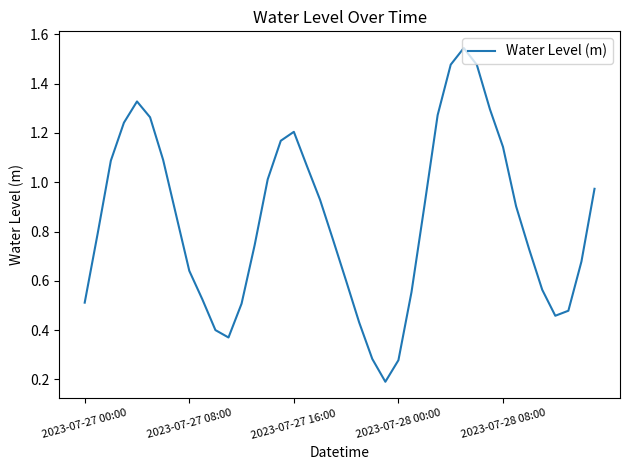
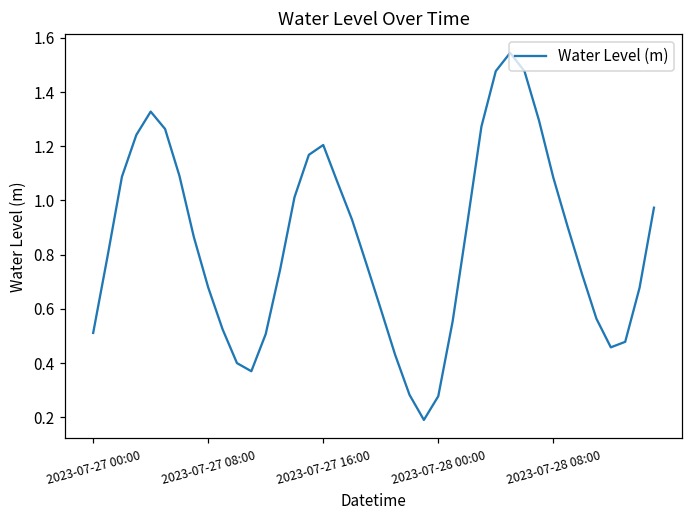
2023-07-27 08:00: 0.64 -> 0.68
2023-07-28 08:00: 1.14 -> 1.08
